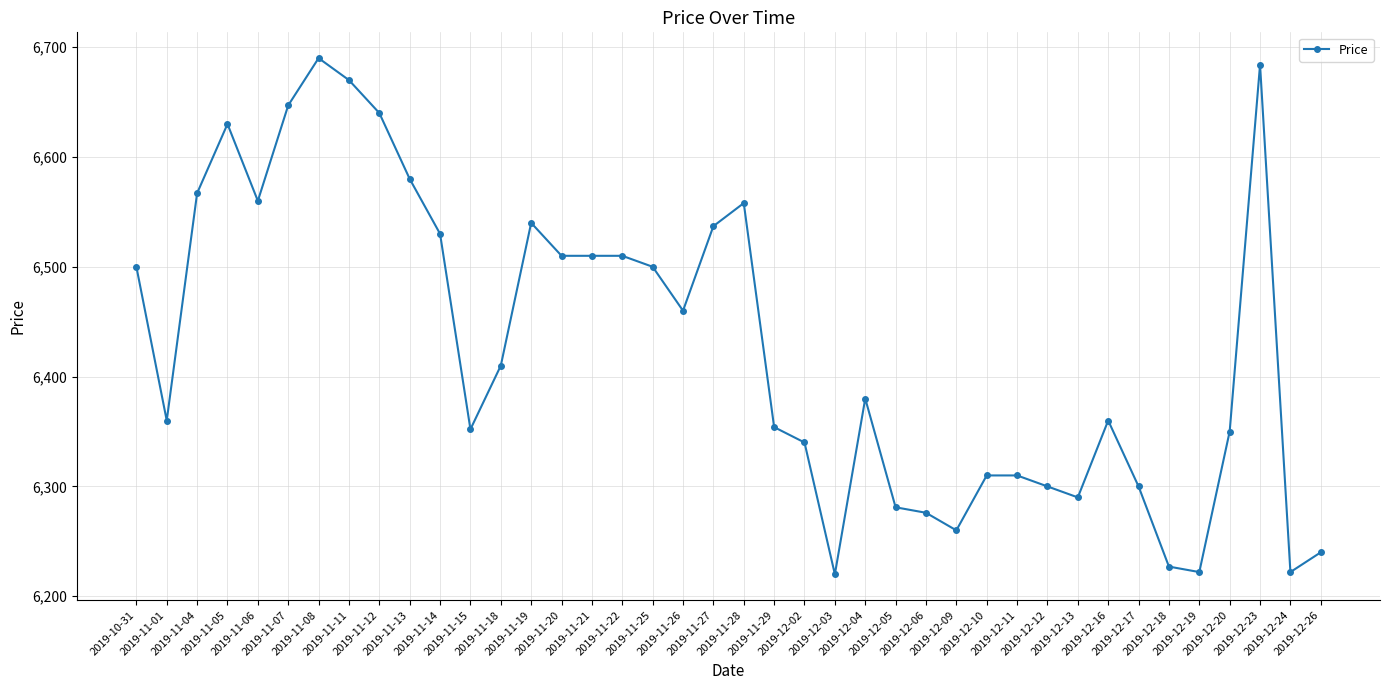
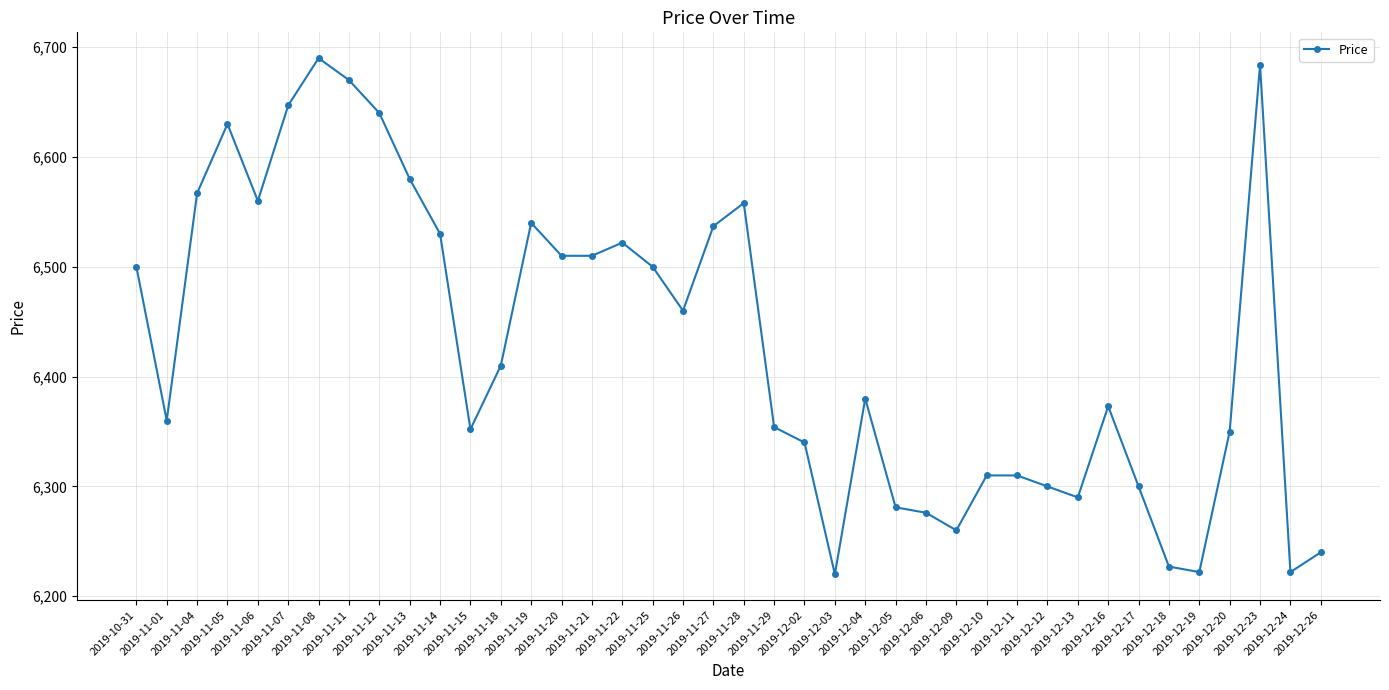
2019-11-22: 6,510 -> 6,522
2019-12-16: 6,360 -> 6,373
